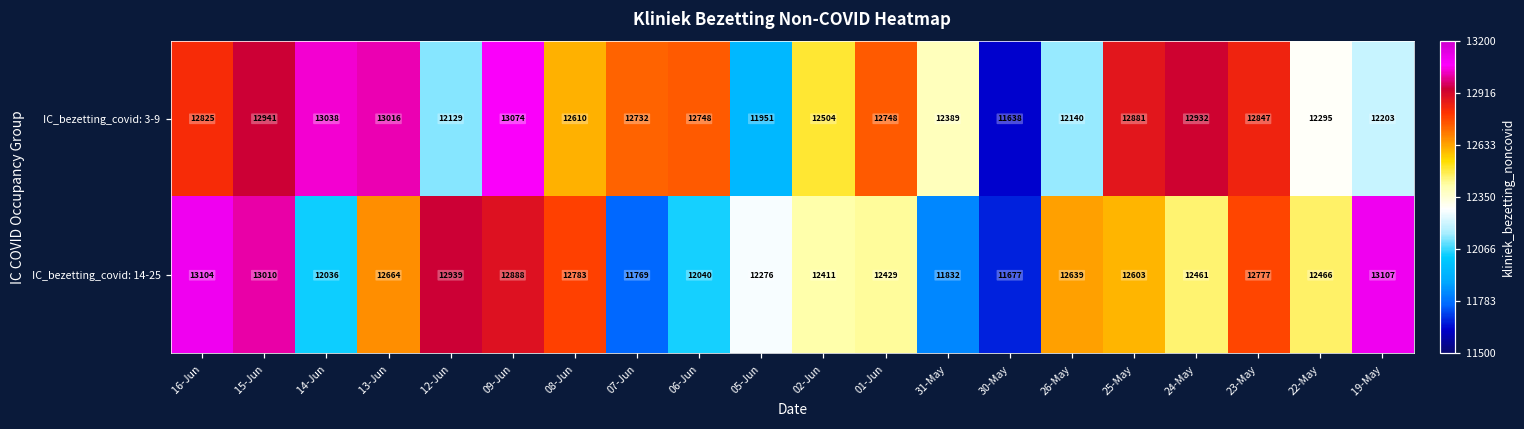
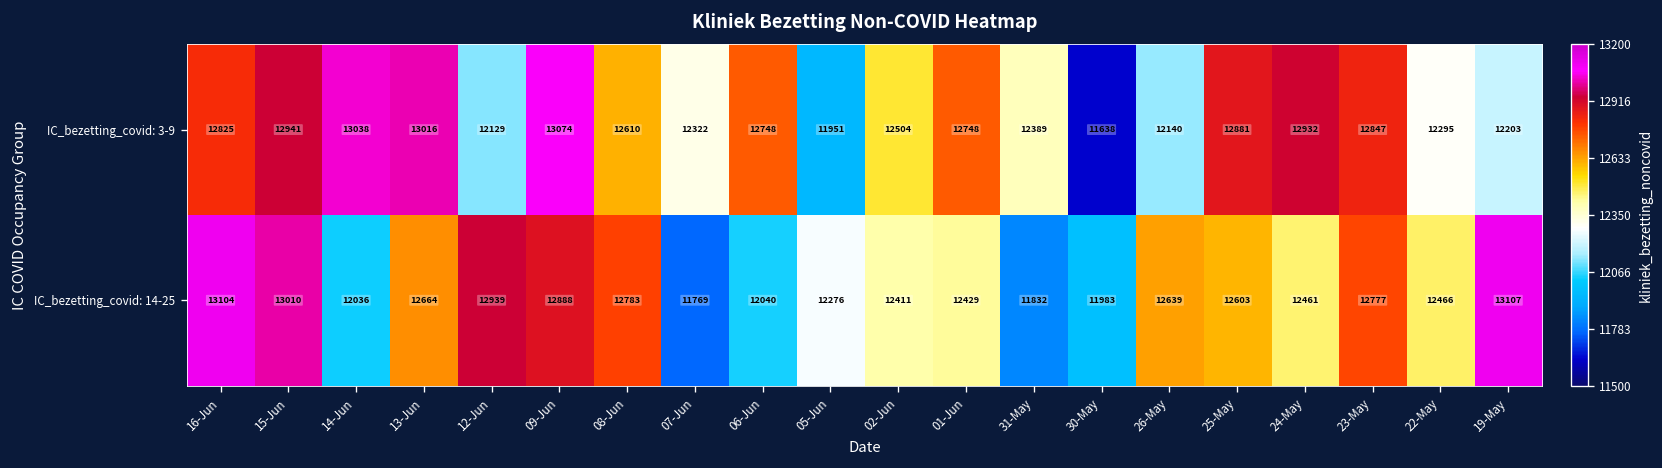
IC_bezetting_covid: 3-9, 07-Jun: 12732 -> 12322
IC_bezetting_covid: 14-25, 30-May: 11677 -> 11983
